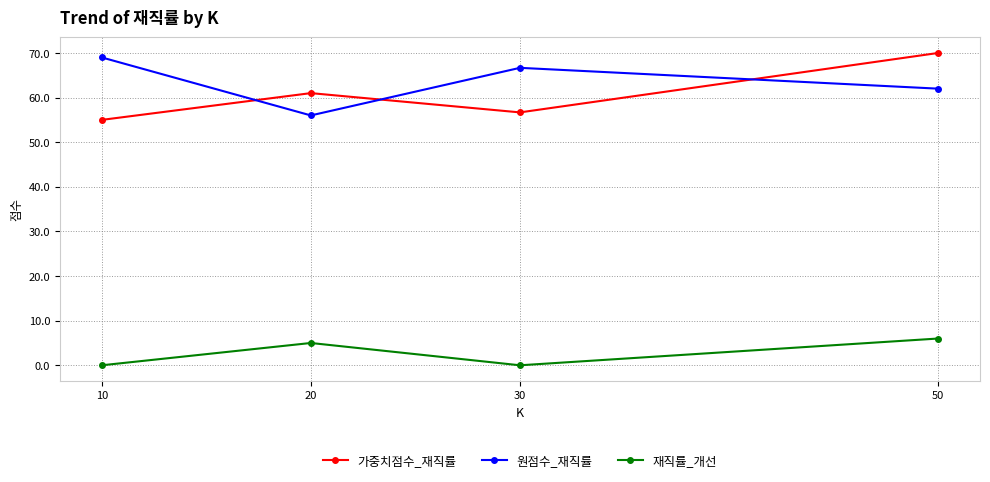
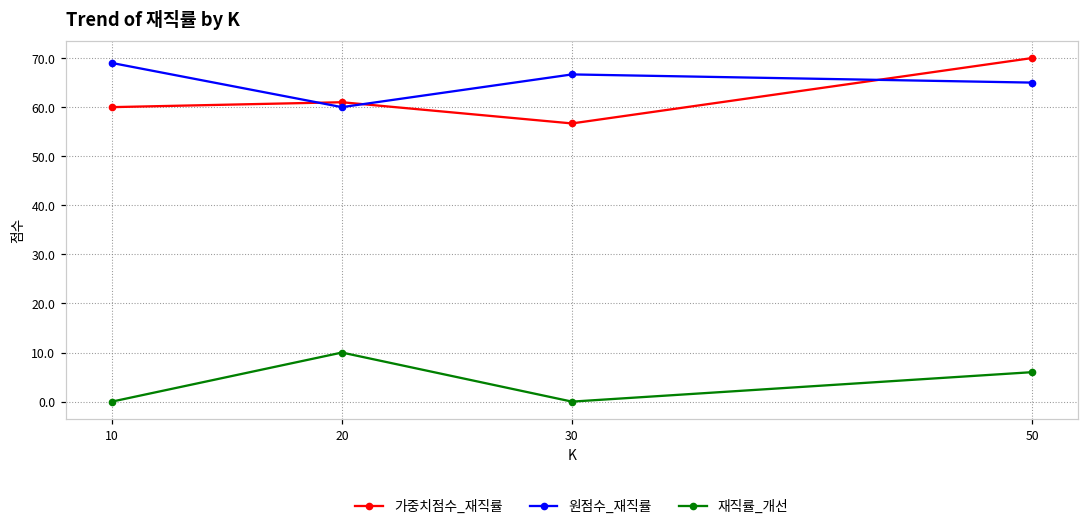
가중치점수_재직률, 10: 55 -> 60
원점수_재직률, 20: 56 -> 60
재직률_개선, 20: 5 -> 10
원점수_재직률, 50: 62 -> 65
